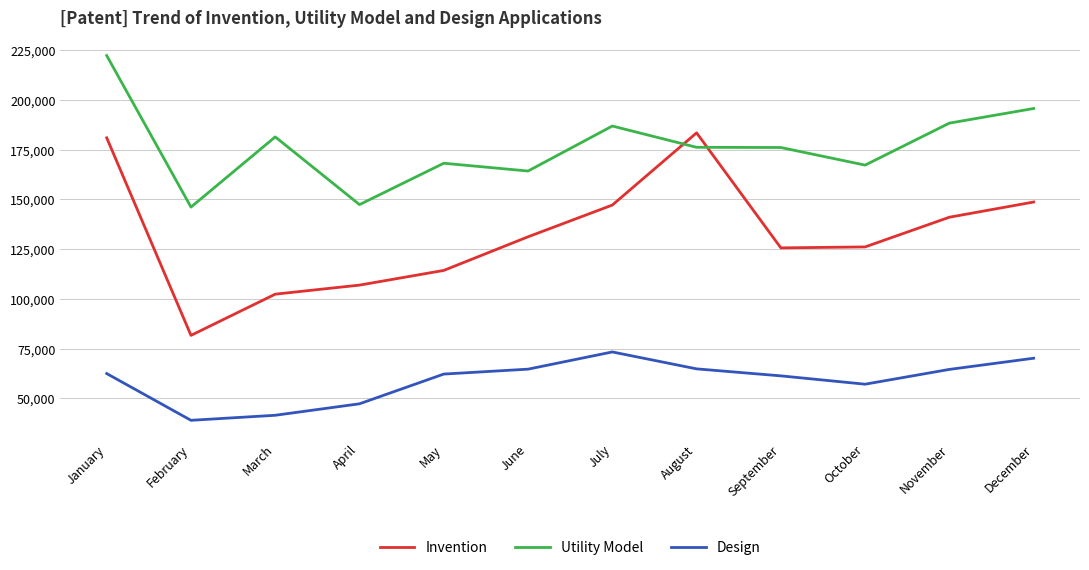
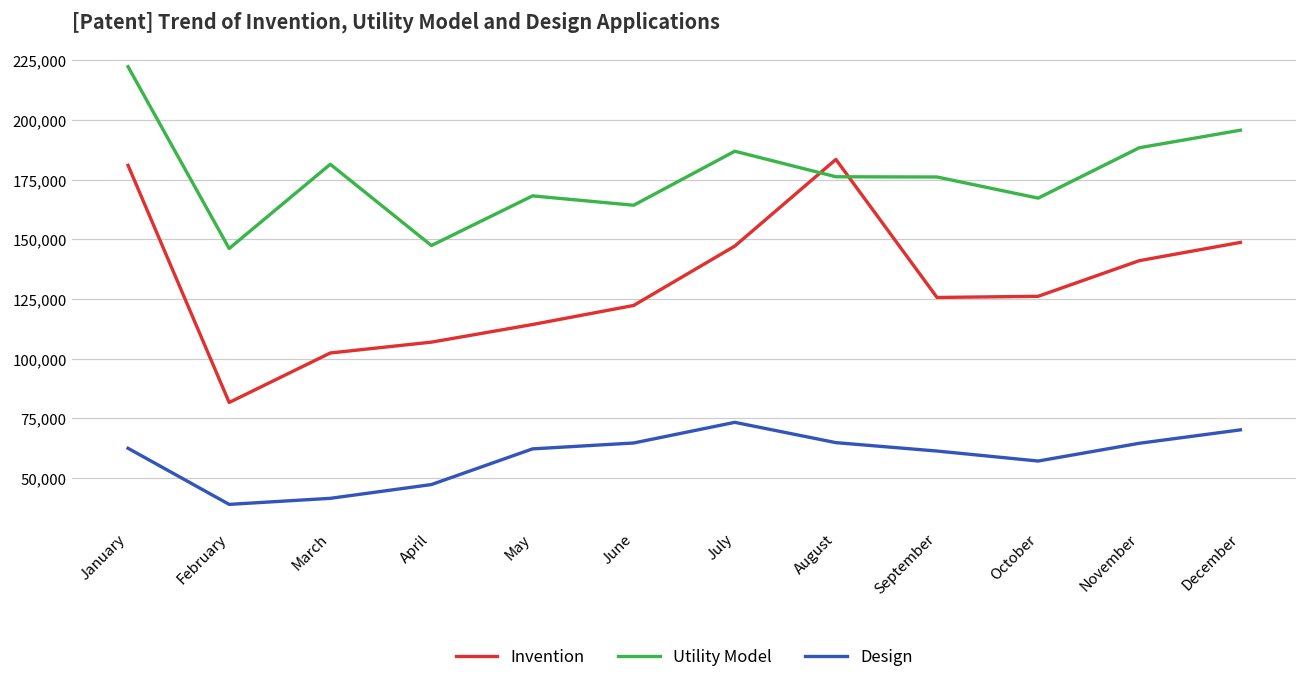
Invention, June: 131,000 -> 122,000
